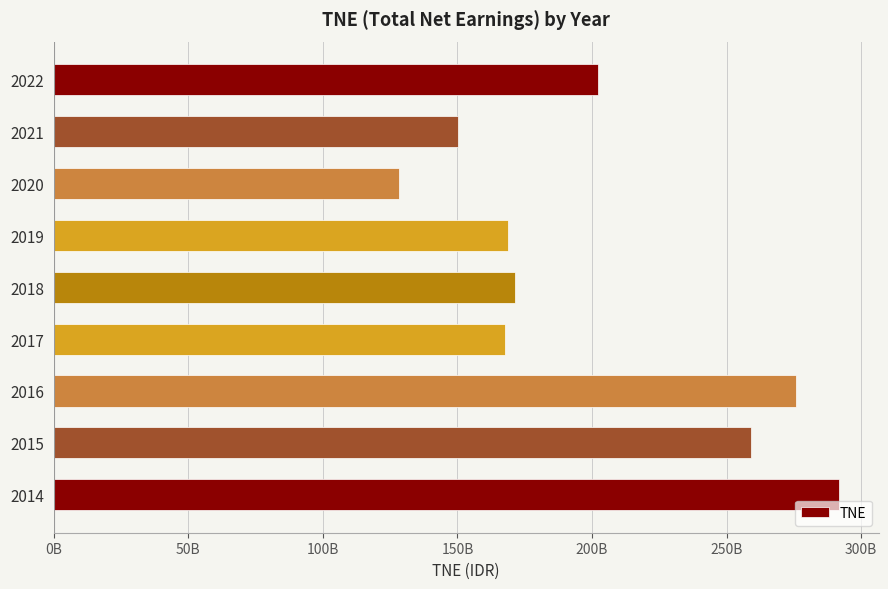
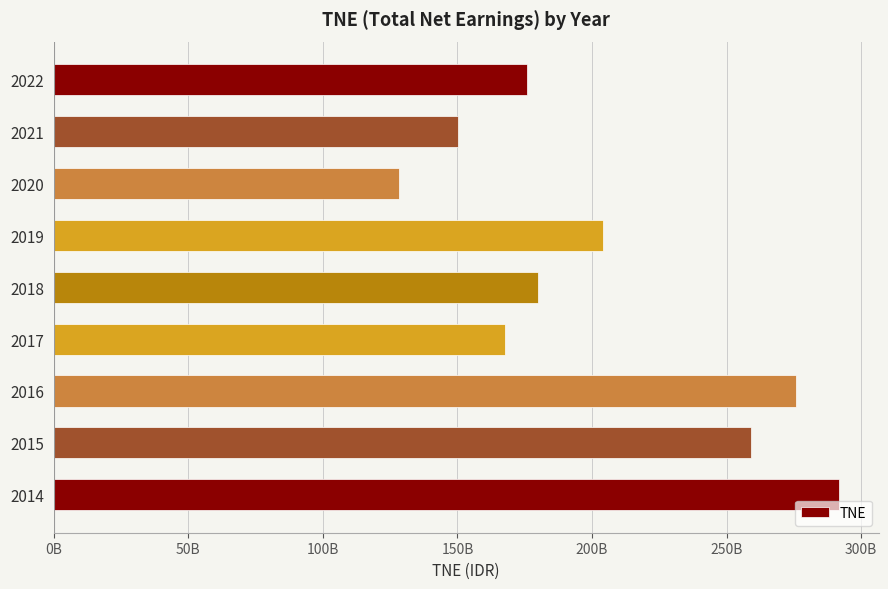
2022: 202000000000 -> 176000000000
2019: 169000000000 -> 204000000000
2018: 172000000000 -> 180000000000
